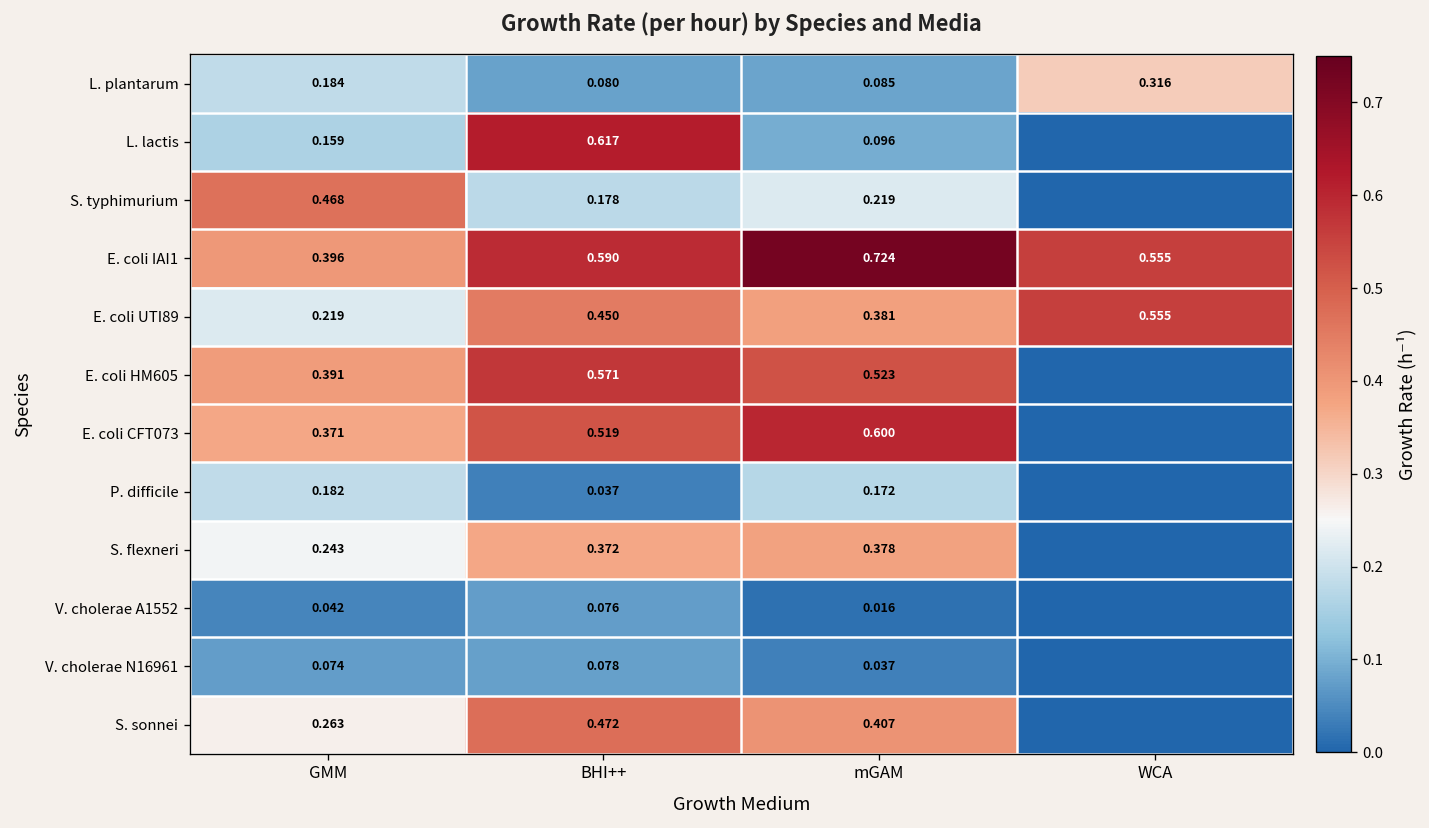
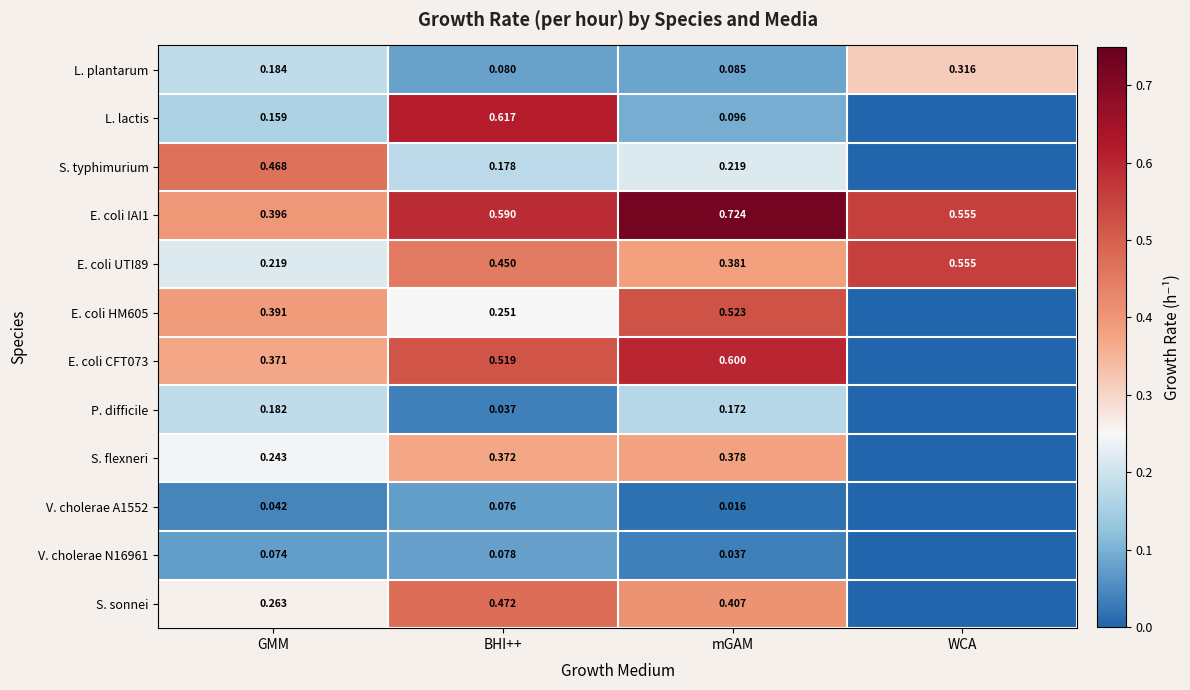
E. coli HM605, BHI++: 0.571 -> 0.251
